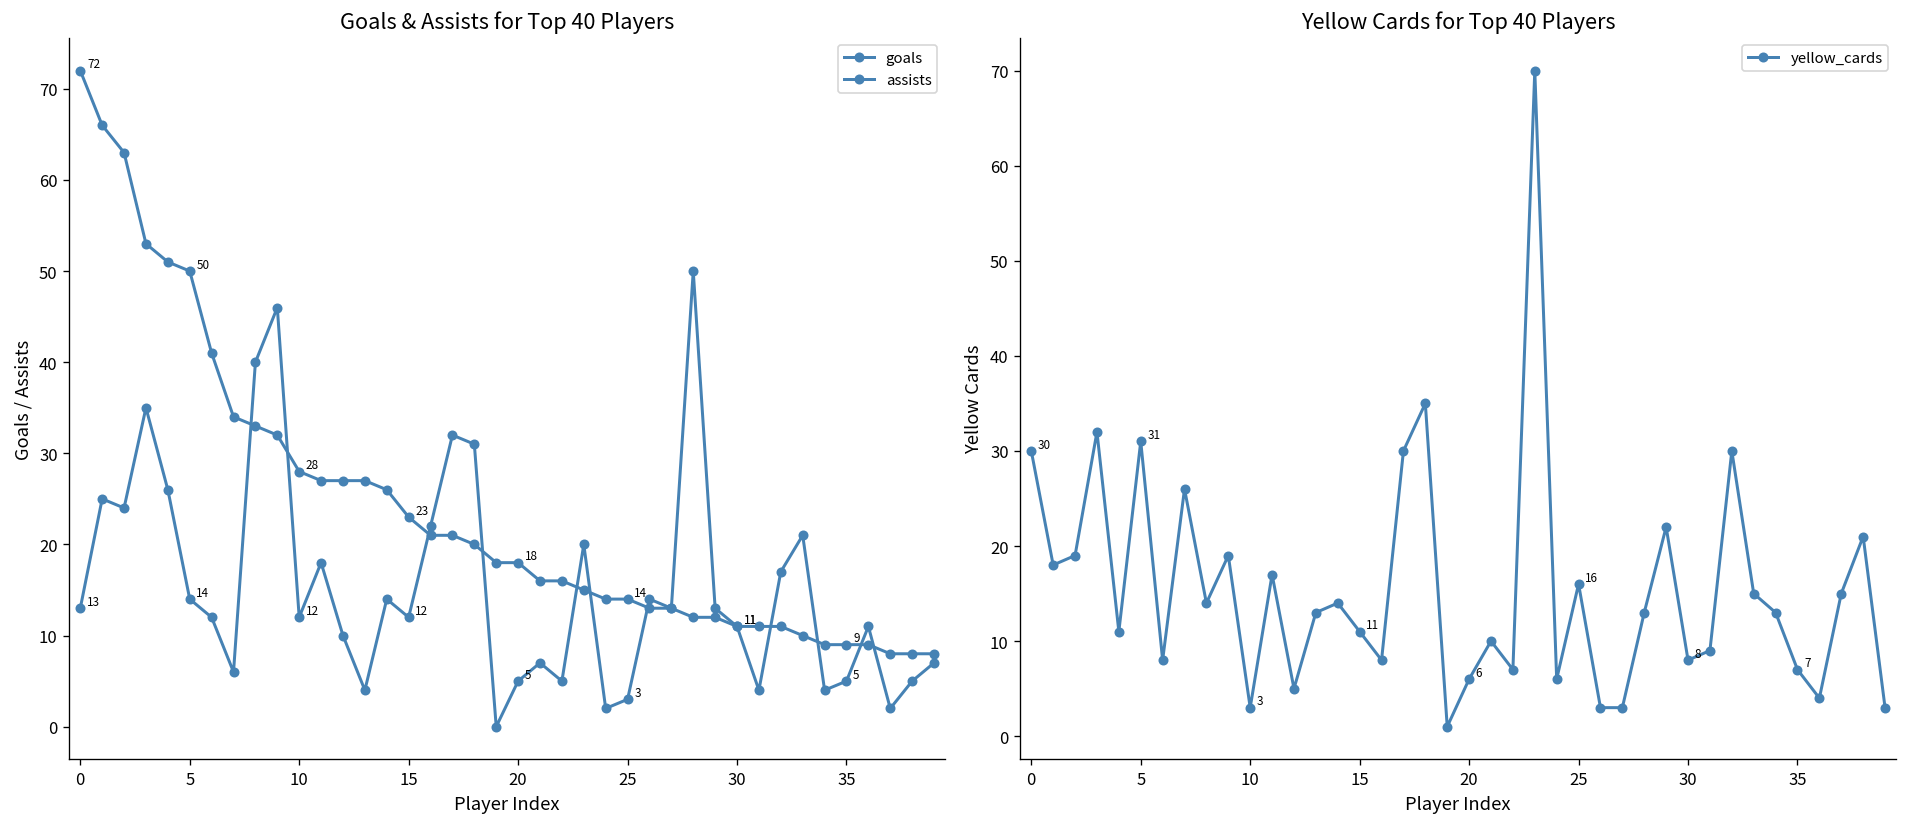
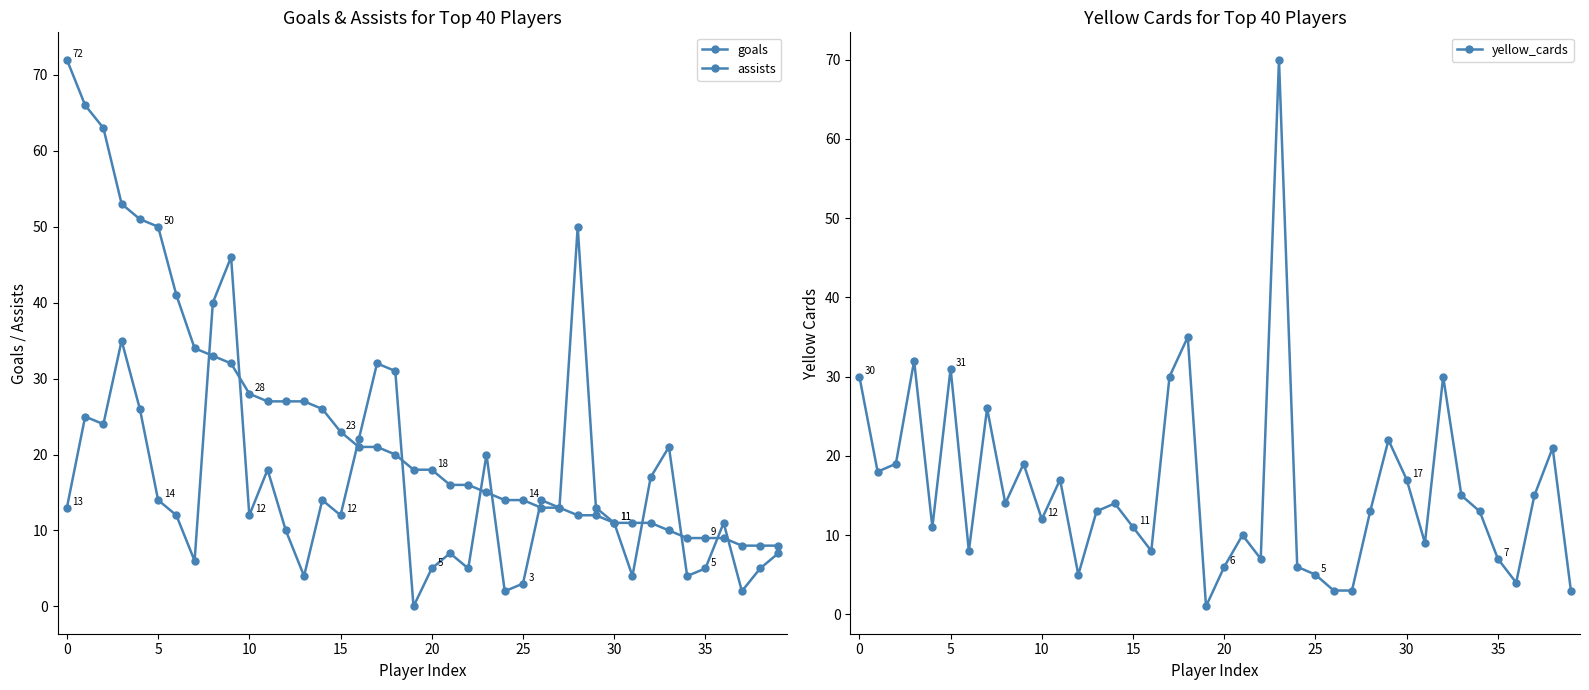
Yellow Cards for Top 40 Players, 10: 3 -> 12
Yellow Cards for Top 40 Players, 25: 16 -> 5
Yellow Cards for Top 40 Players, 30: 8 -> 17
